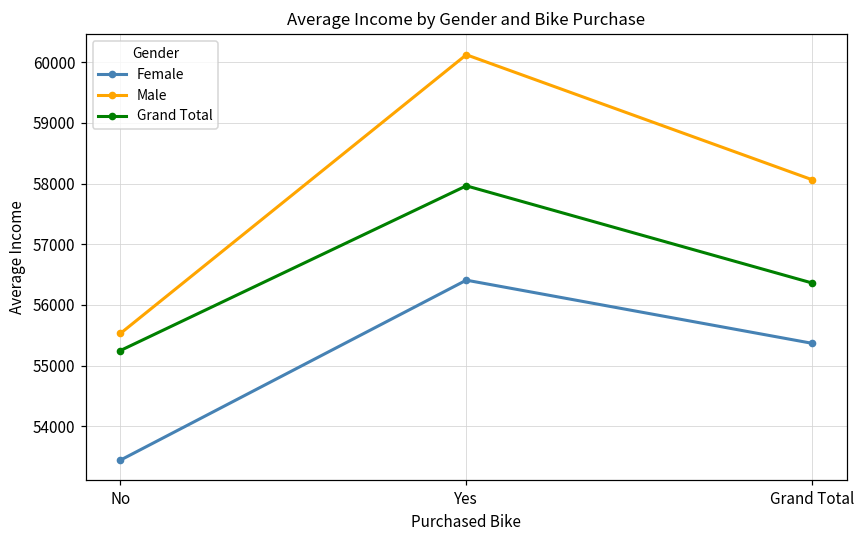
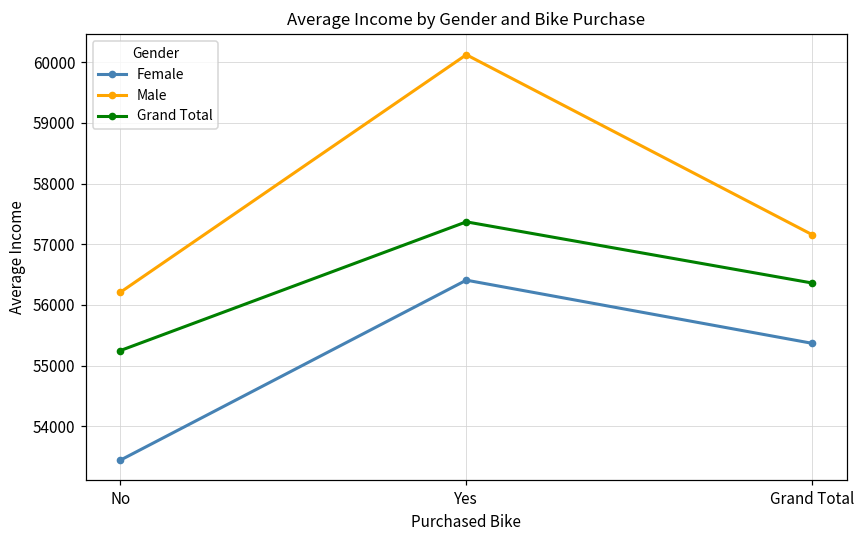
Male, No: 55500 -> 56200
Grand Total, Yes: 58000 -> 57400
Male, Grand Total: 58100 -> 57200
